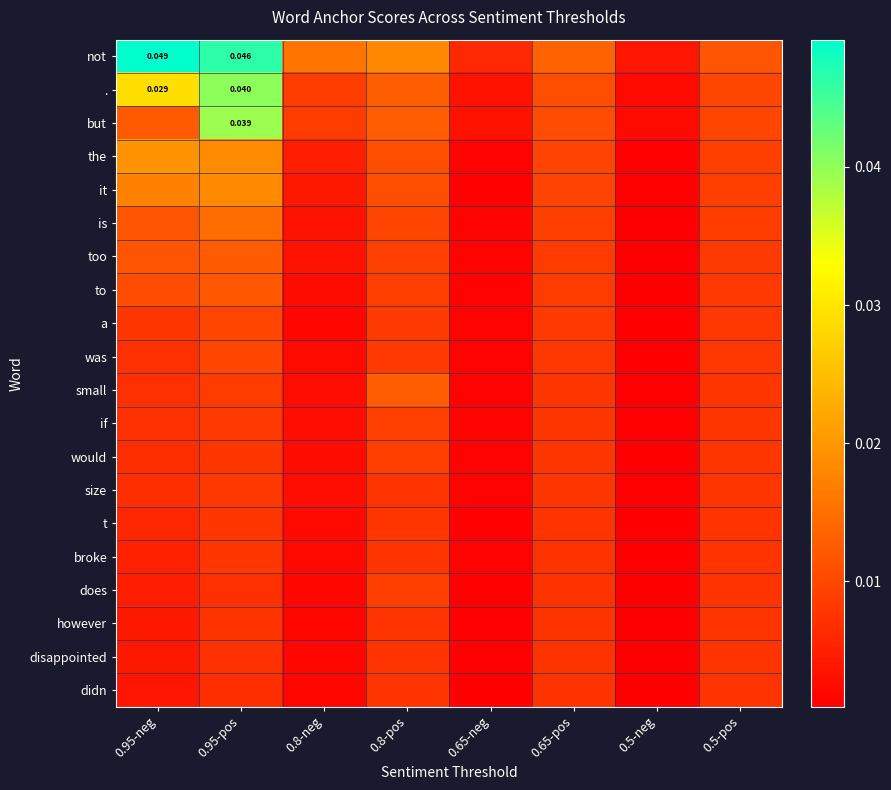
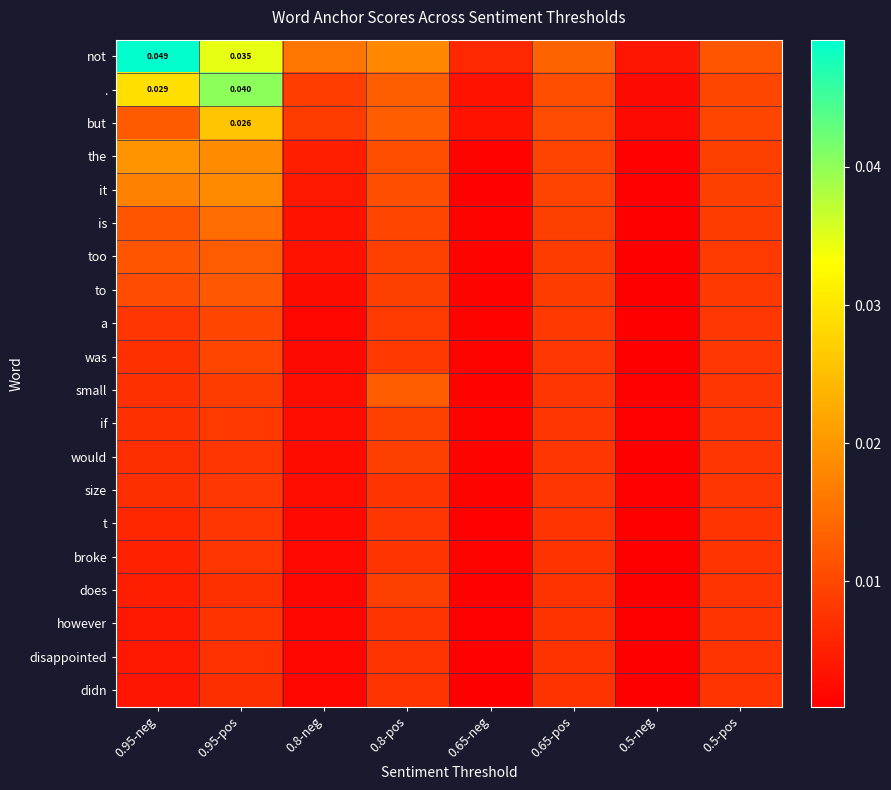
not, 0.95-pos: 0.046 -> 0.035
but, 0.95-pos: 0.039 -> 0.026
